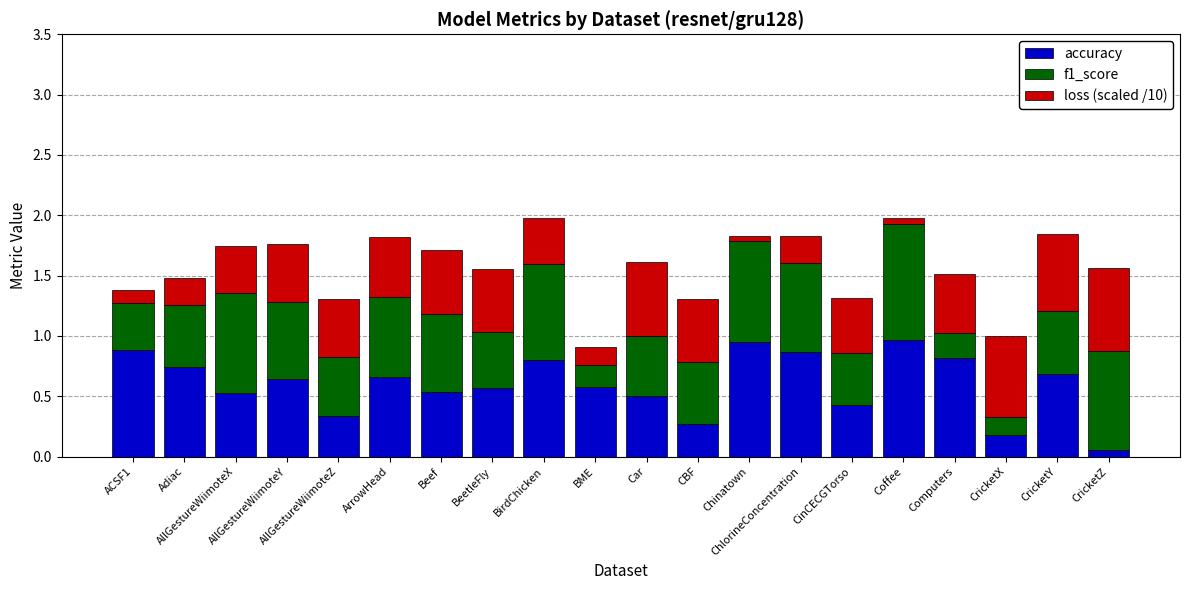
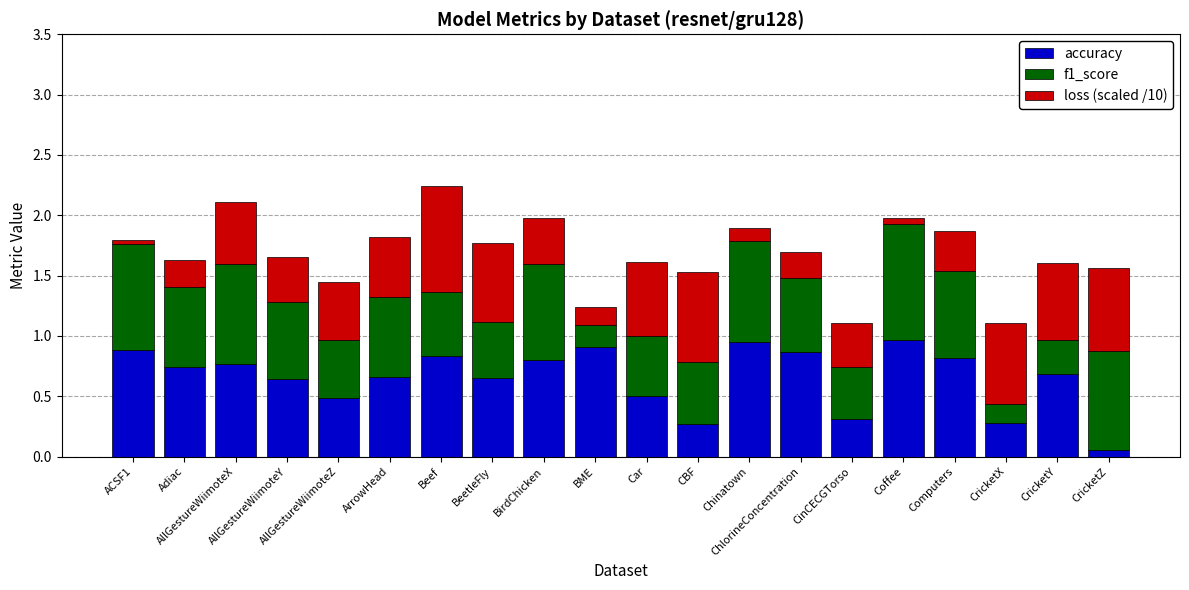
f1_score, ACSF1: 0.39 -> 0.88
loss (scaled /10), ACSF1: 0.10 -> 0.04
f1_score, Adiac: 0.51 -> 0.66
accuracy, AllGestureWiimoteX: 0.53 -> 0.77
loss (scaled /10), AllGestureWiimoteX: 0.39 -> 0.51
loss (scaled /10), AllGestureWiimoteY: 0.48 -> 0.37
accuracy, AllGestureWiimoteZ: 0.34 -> 0.48
accuracy, Beef: 0.53 -> 0.83
f1_score, Beef: 0.65 -> 0.53
loss (scaled /10), Beef: 0.53 -> 0.88
accuracy, BeetleFly: 0.57 -> 0.65
loss (scaled /10), BeetleFly: 0.52 -> 0.66
accuracy, BME: 0.58 -> 0.91
loss (scaled /10), CBF: 0.52 -> 0.74
loss (scaled /10), Chinatown: 0.04 -> 0.11
f1_score, ChlorineConcentration: 0.74 -> 0.61
accuracy, CinCECGTorso: 0.43 -> 0.31
loss (scaled /10), CinCECGTorso: 0.45 -> 0.37
f1_score, Computers: 0.21 -> 0.72
loss (scaled /10), Computers: 0.48 -> 0.33
accuracy, CricketX: 0.18 -> 0.28
f1_score, CricketY: 0.52 -> 0.28
